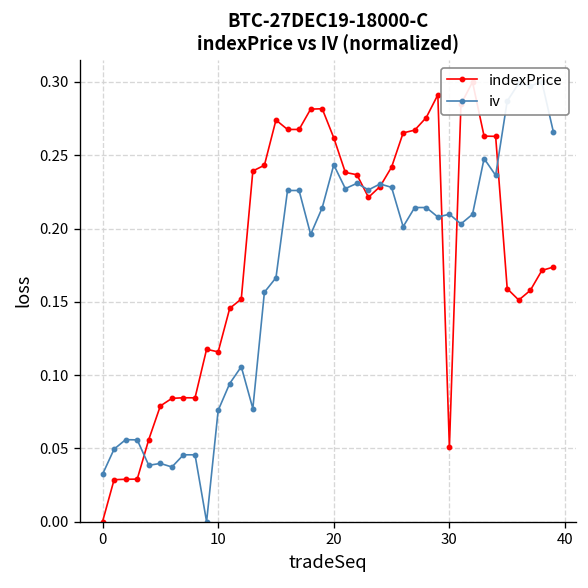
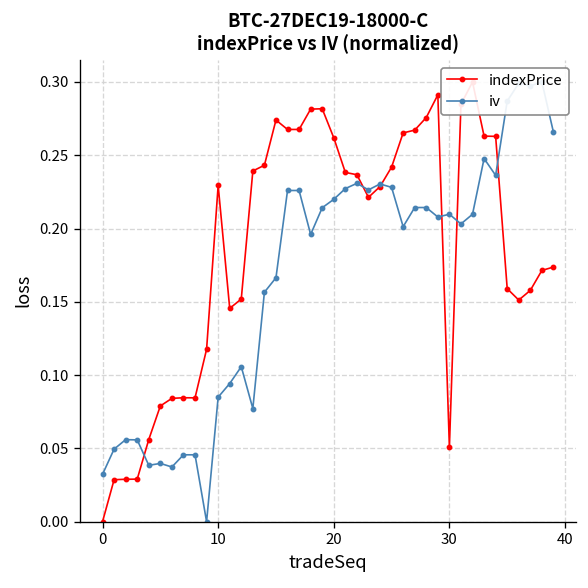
indexPrice, 10: 0.116 -> 0.229
iv, 10: 0.076 -> 0.085
iv, 20: 0.243 -> 0.220
